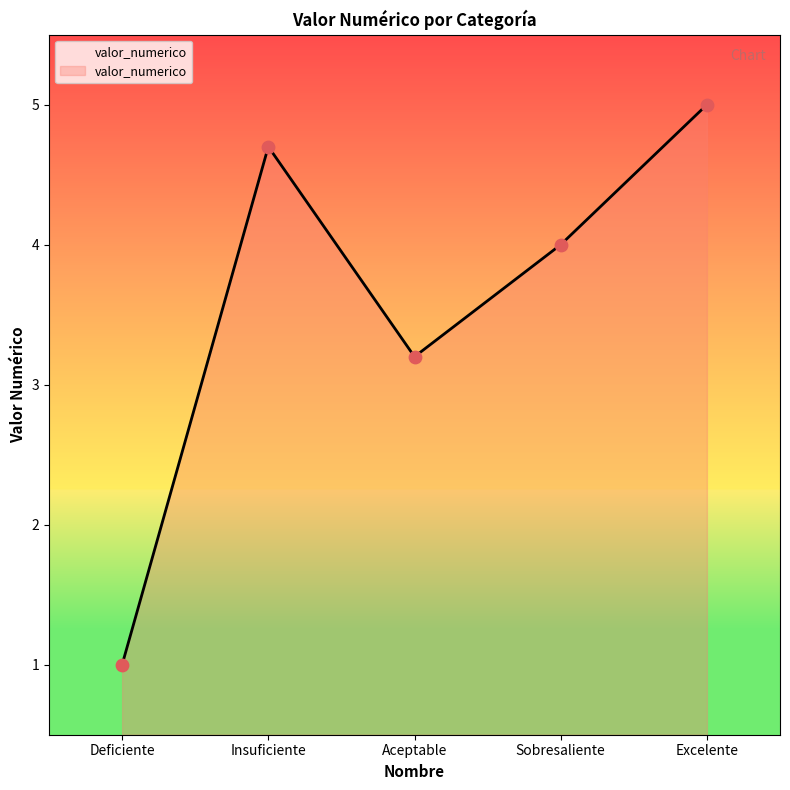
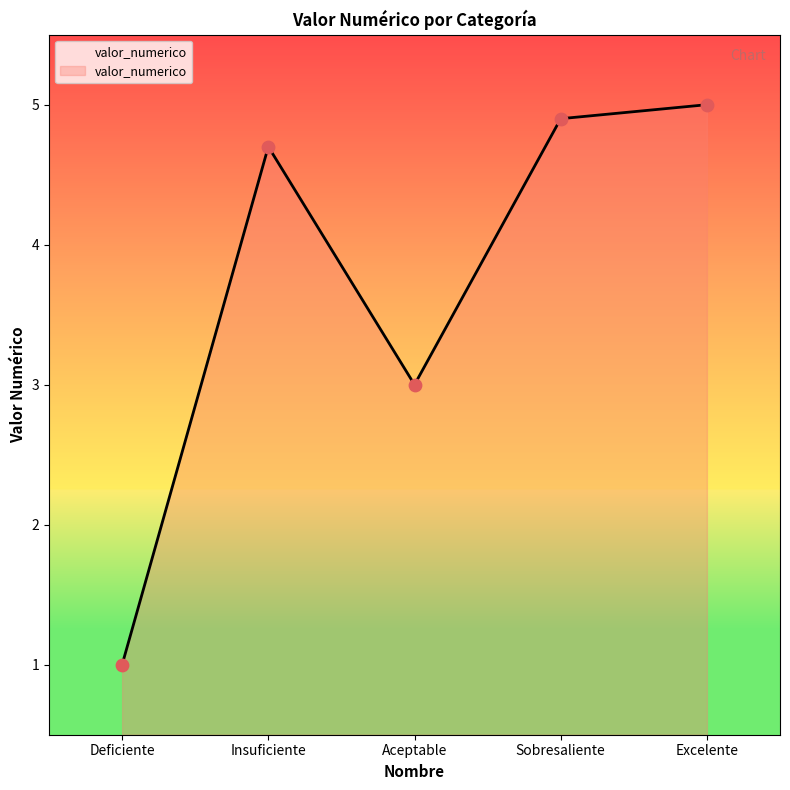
Aceptable: 3.2 -> 3.0
Sobresaliente: 4.0 -> 4.9
